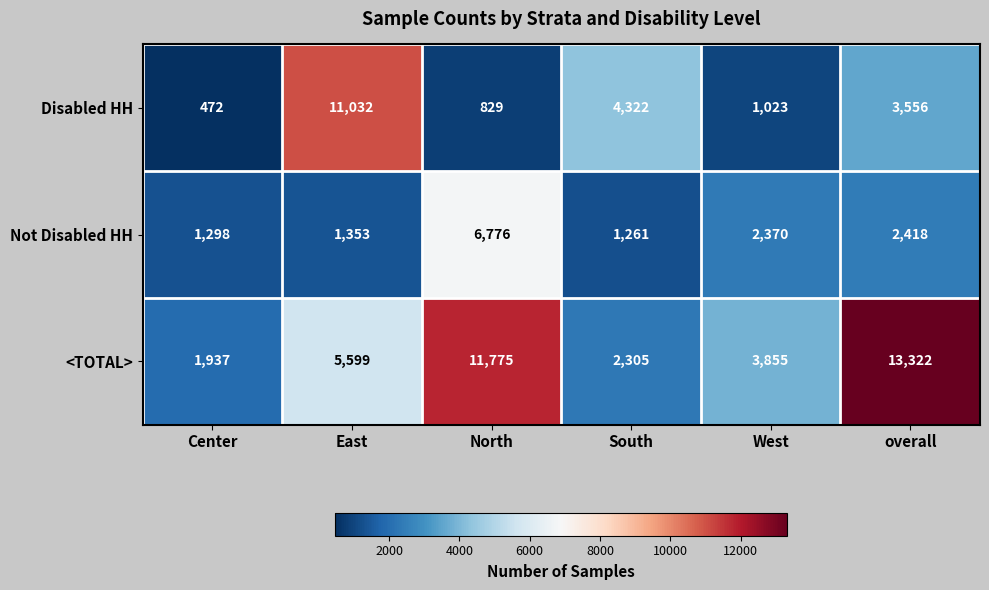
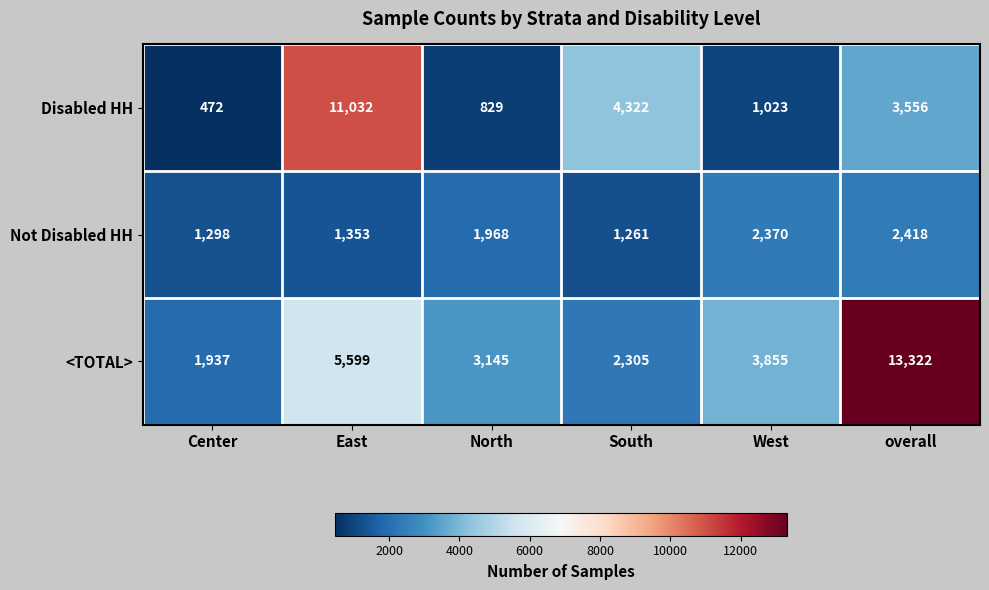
Not Disabled HH, North: 6,776 -> 1,968
<TOTAL>, North: 11,775 -> 3,145
